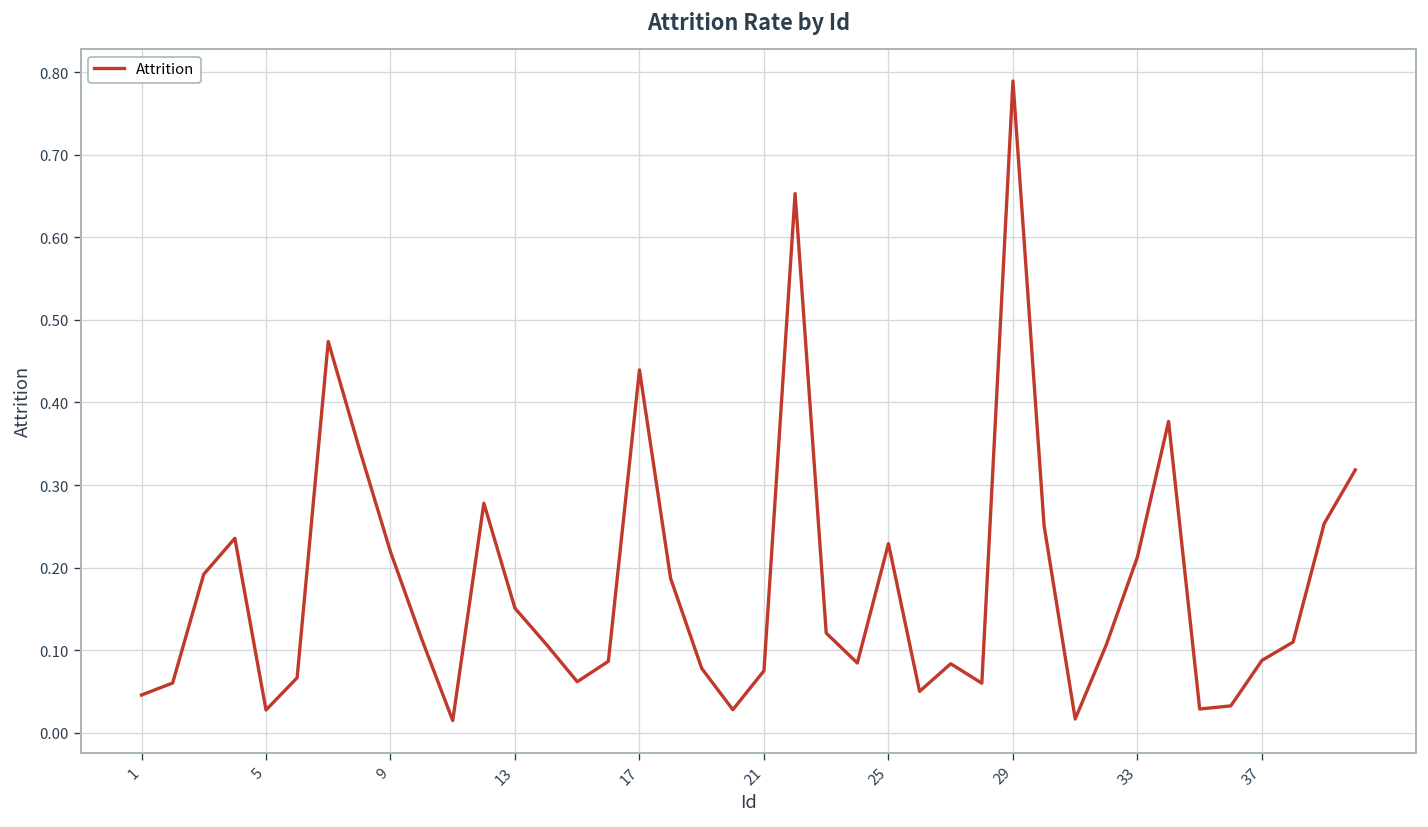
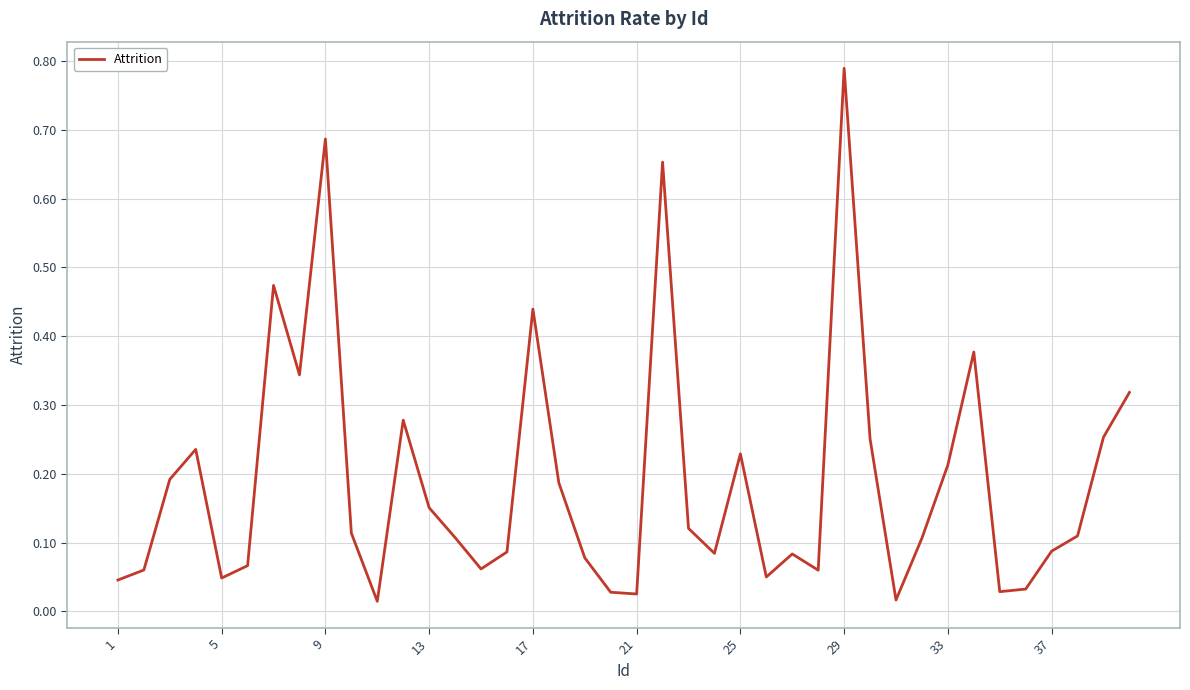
5: 0.03 -> 0.05
9: 0.22 -> 0.69
21: 0.08 -> 0.03
